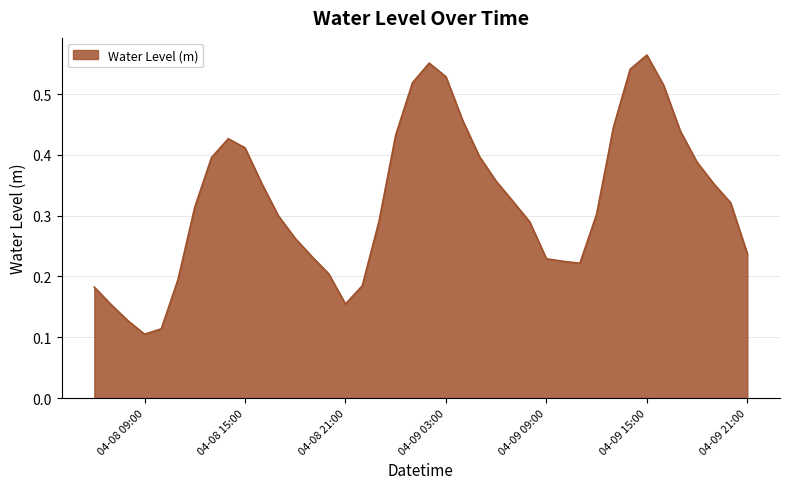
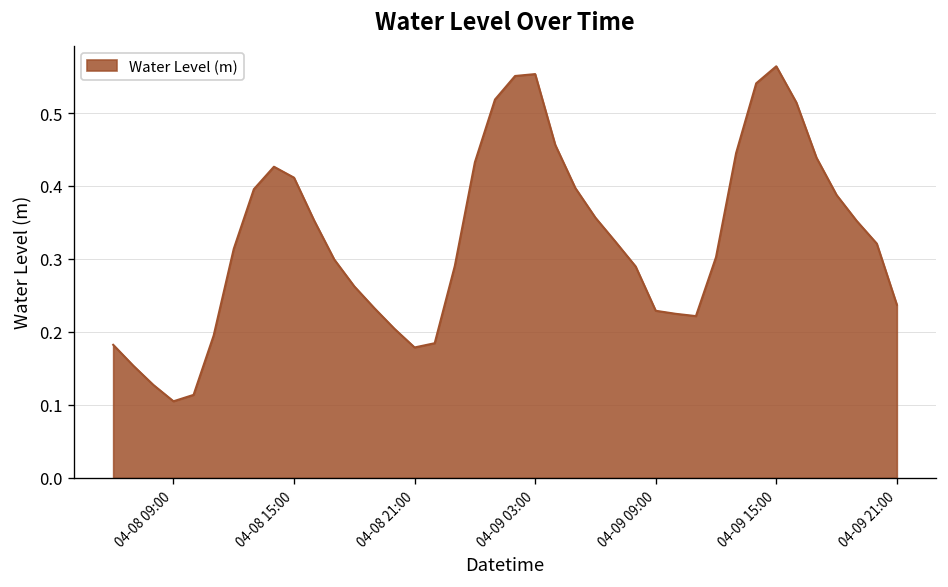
04-08 21:00: 0.15 -> 0.18
04-09 03:00: 0.53 -> 0.55
